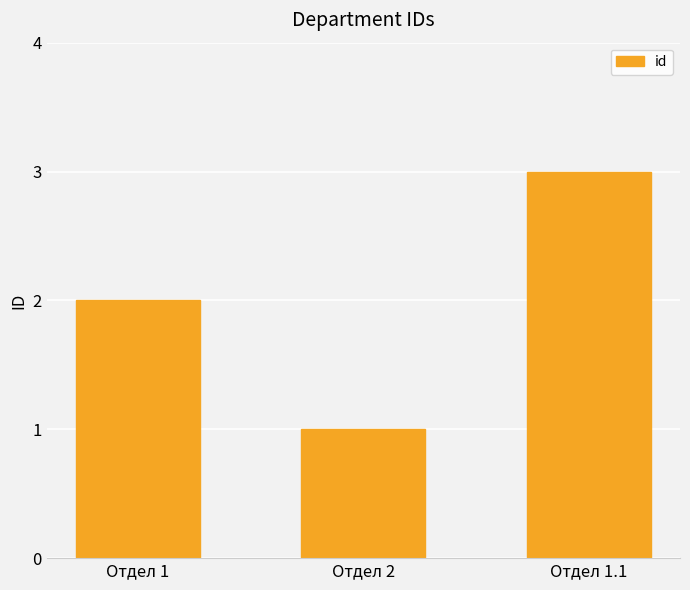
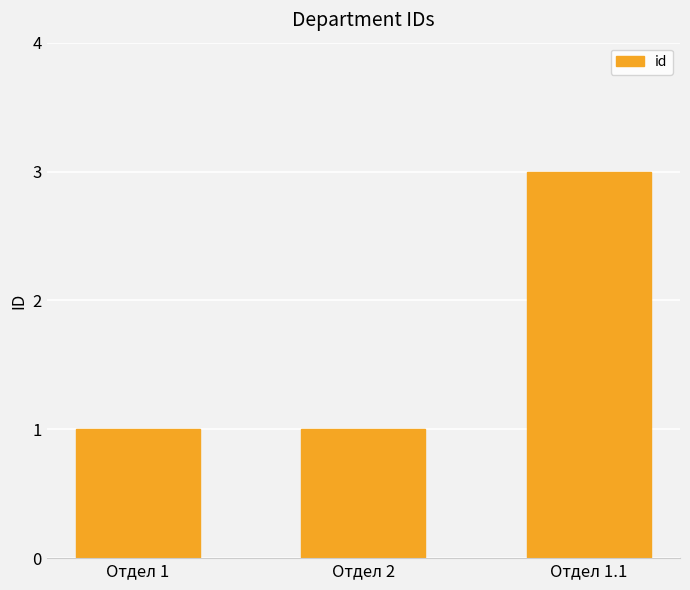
Отдел 1: 2 -> 1
